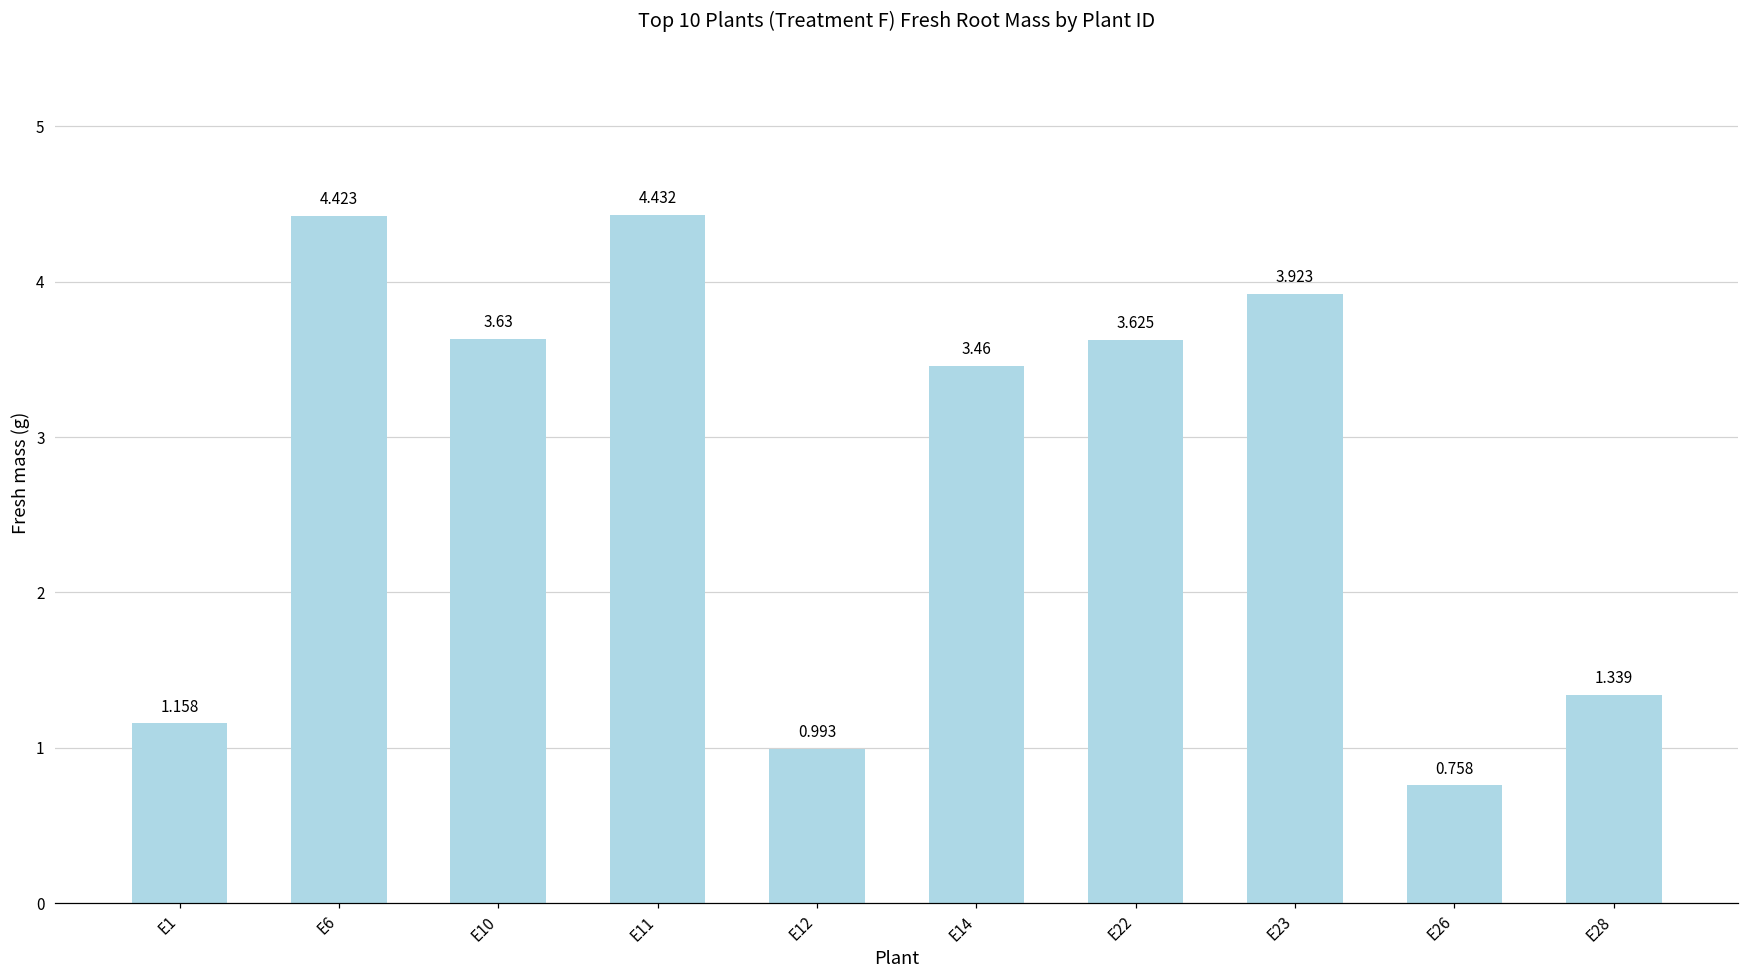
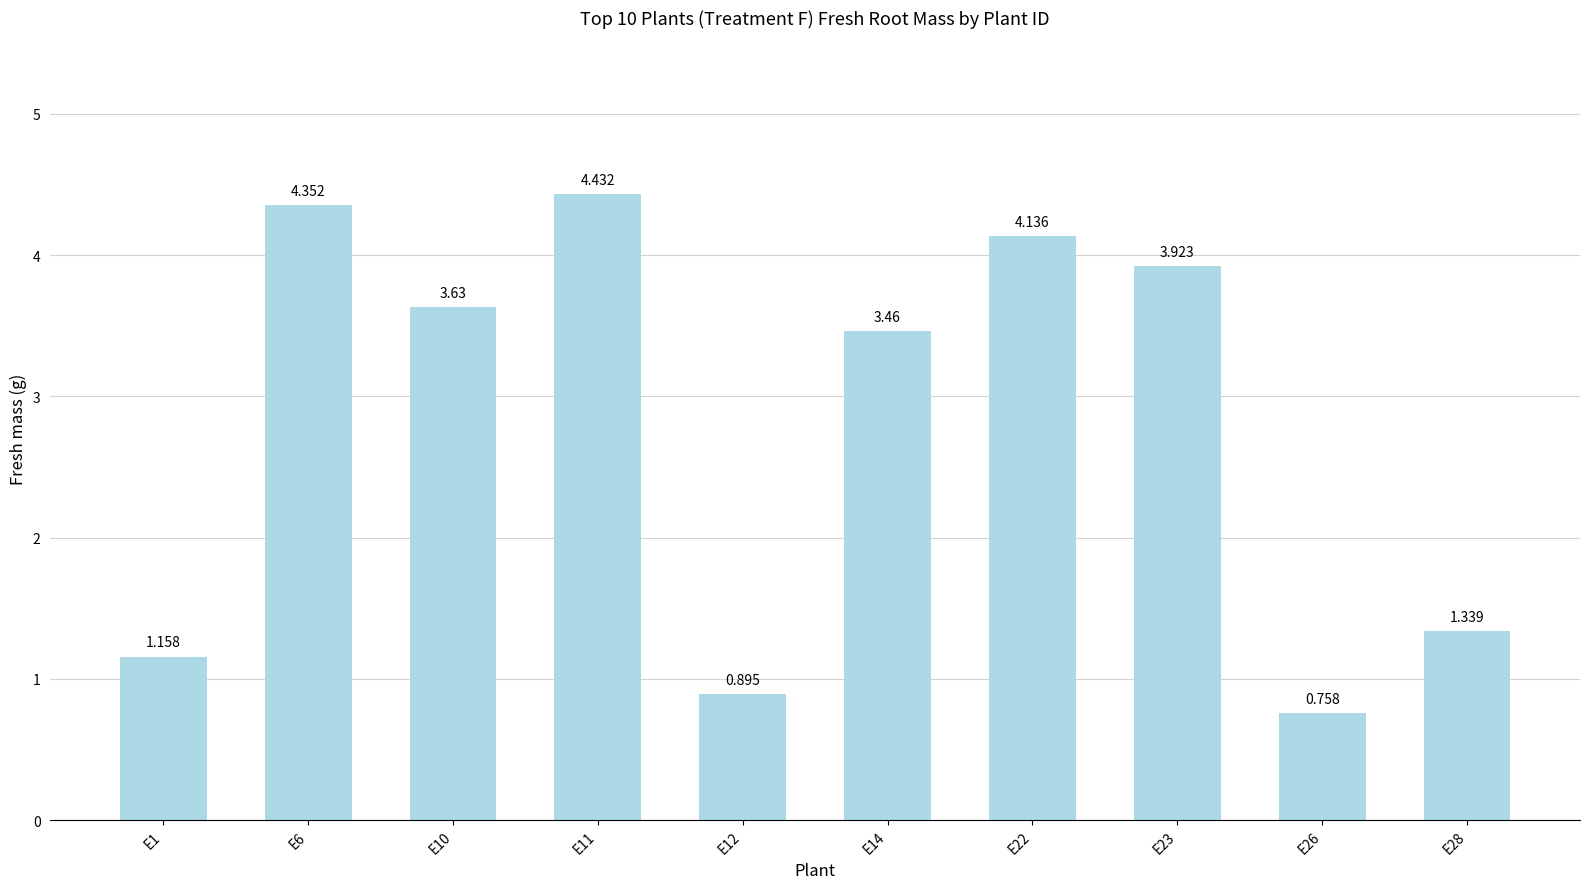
E6: 4.423 -> 4.352
E12: 0.993 -> 0.895
E22: 3.625 -> 4.136
